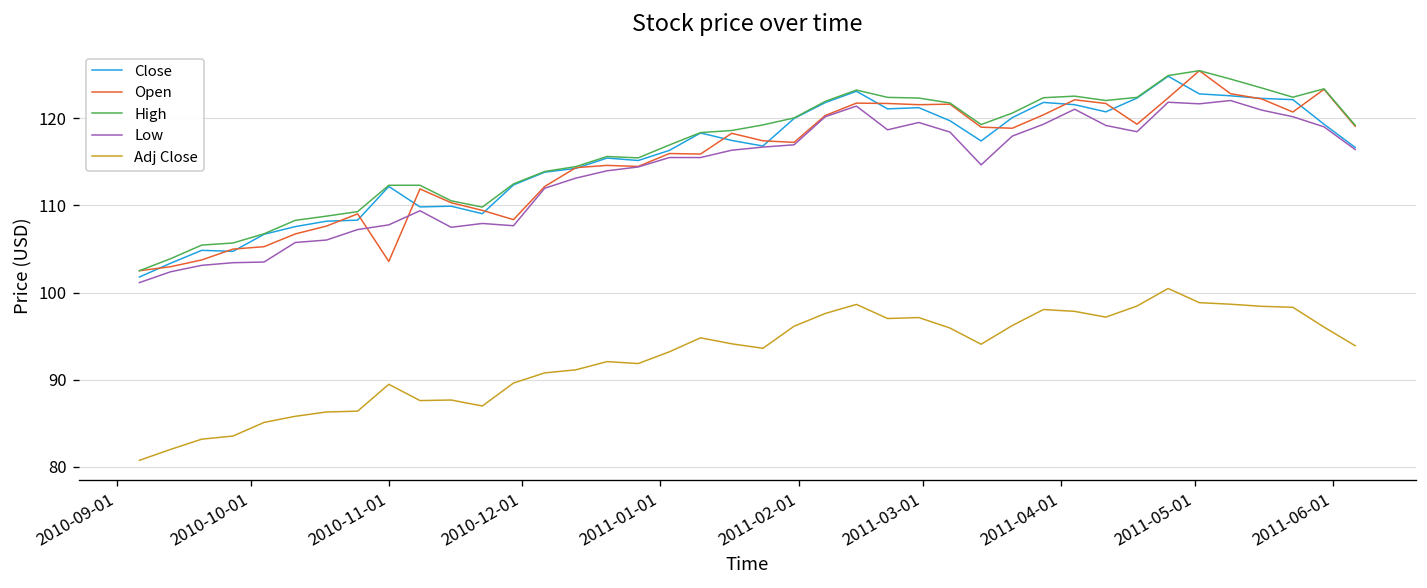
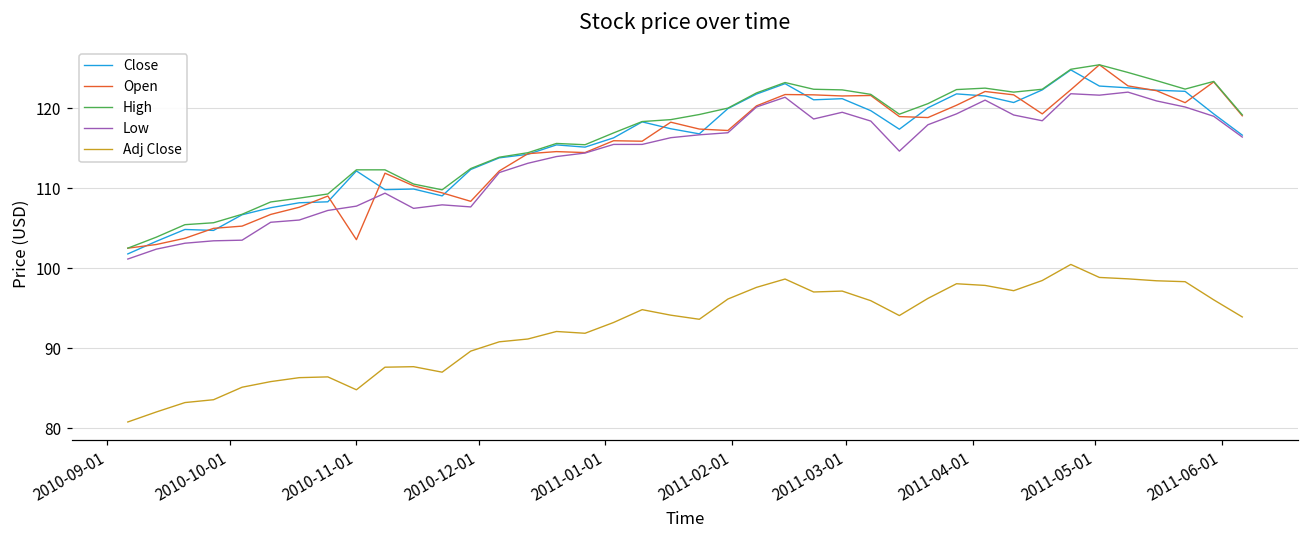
Adj Close, 2010-11-01: 89 -> 85
